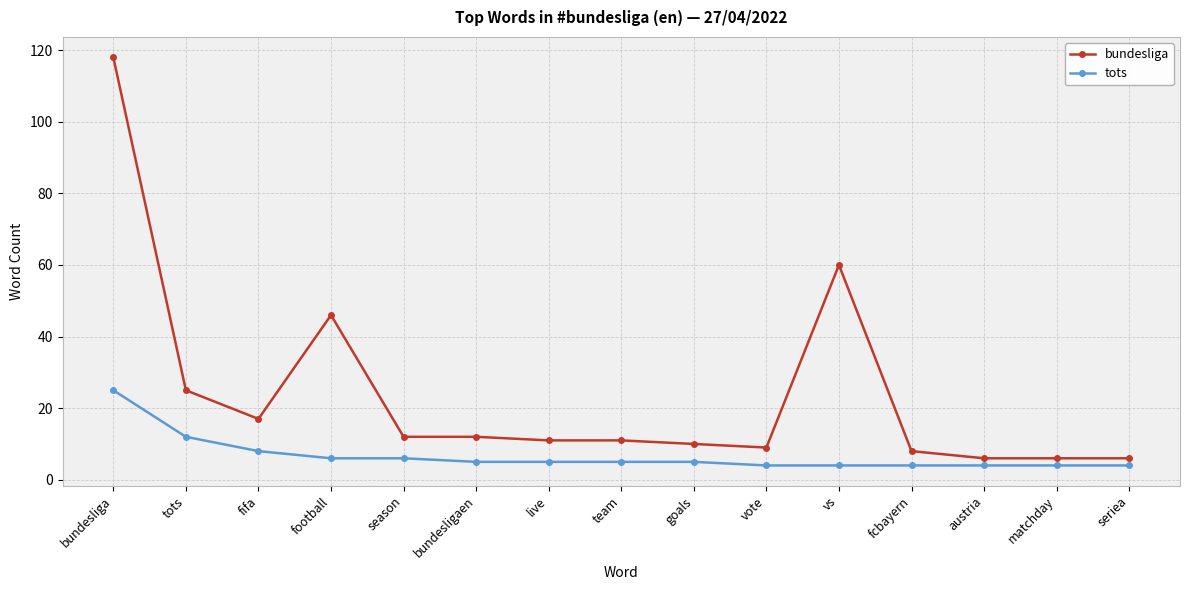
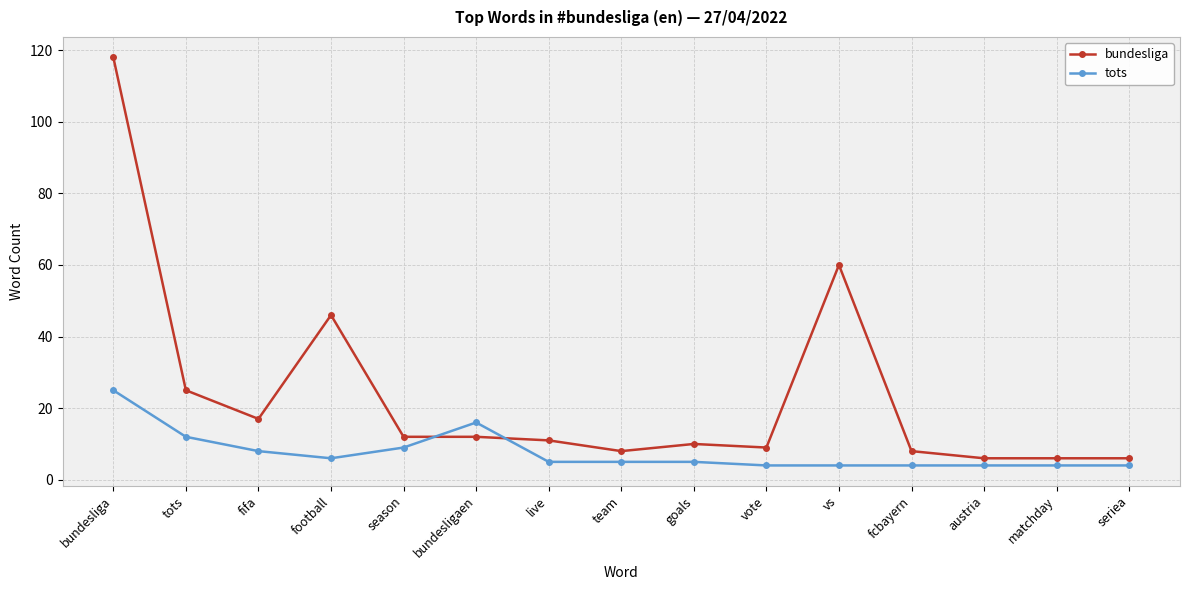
tots, season: 6 -> 9
tots, bundesligaen: 5 -> 16
bundesliga, team: 11 -> 8
